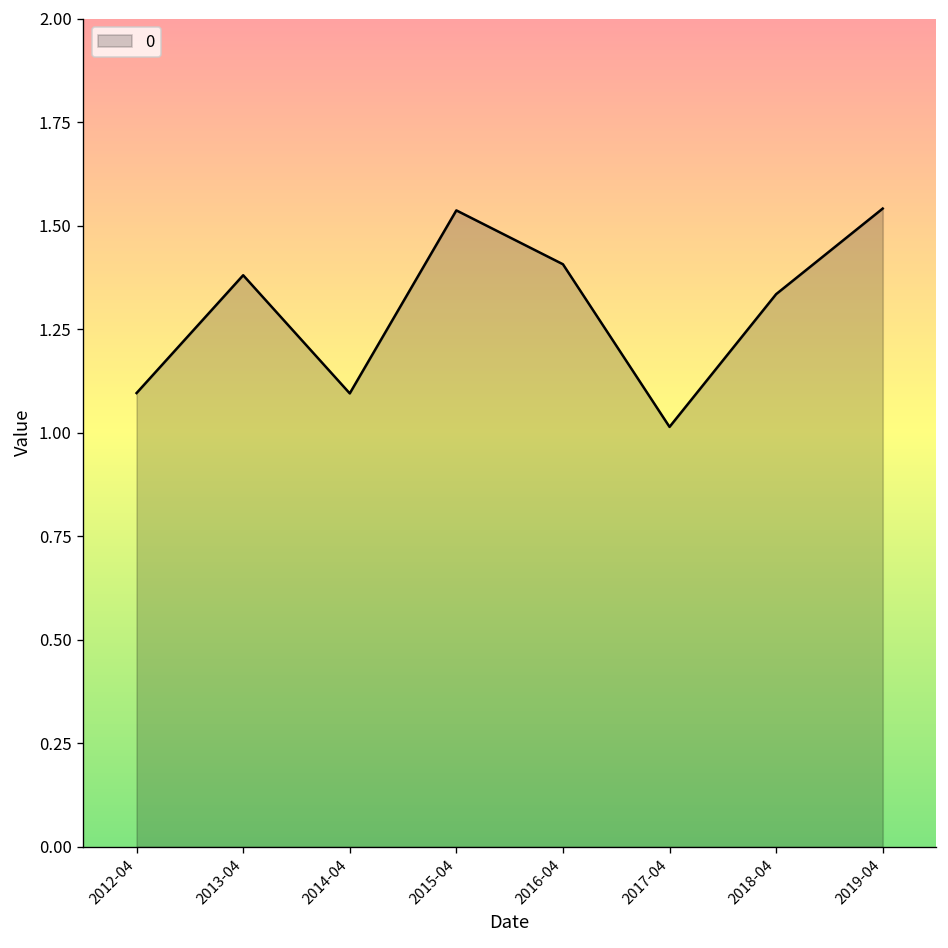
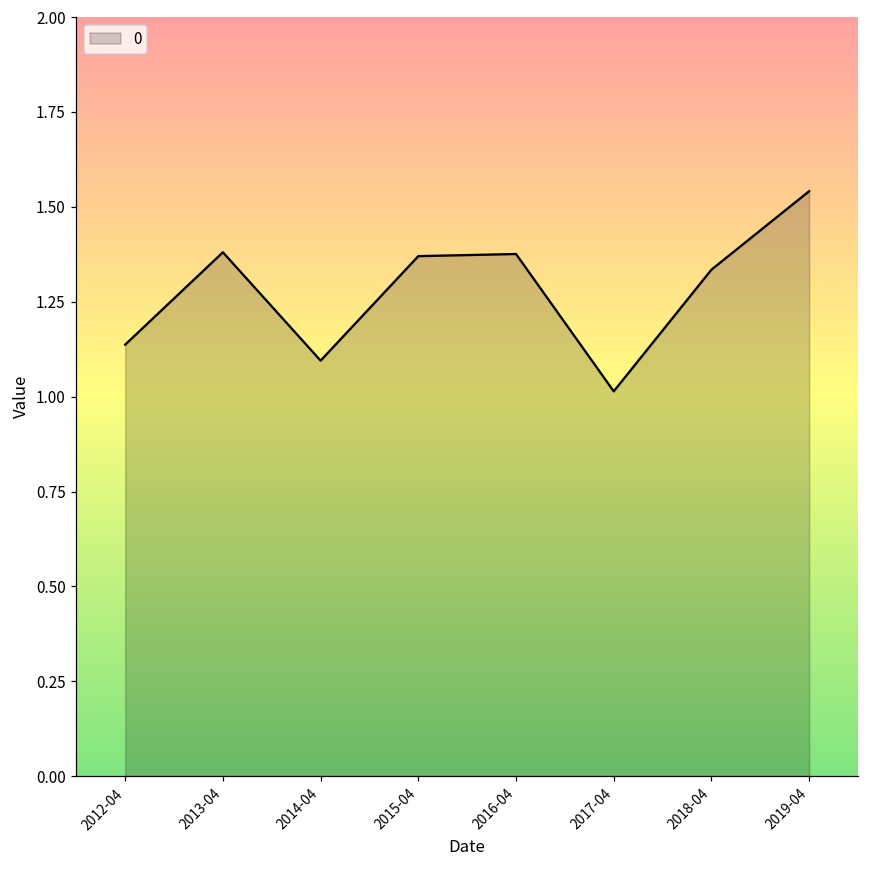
2012-04: 1.10 -> 1.14
2015-04: 1.54 -> 1.37
2016-04: 1.41 -> 1.38
